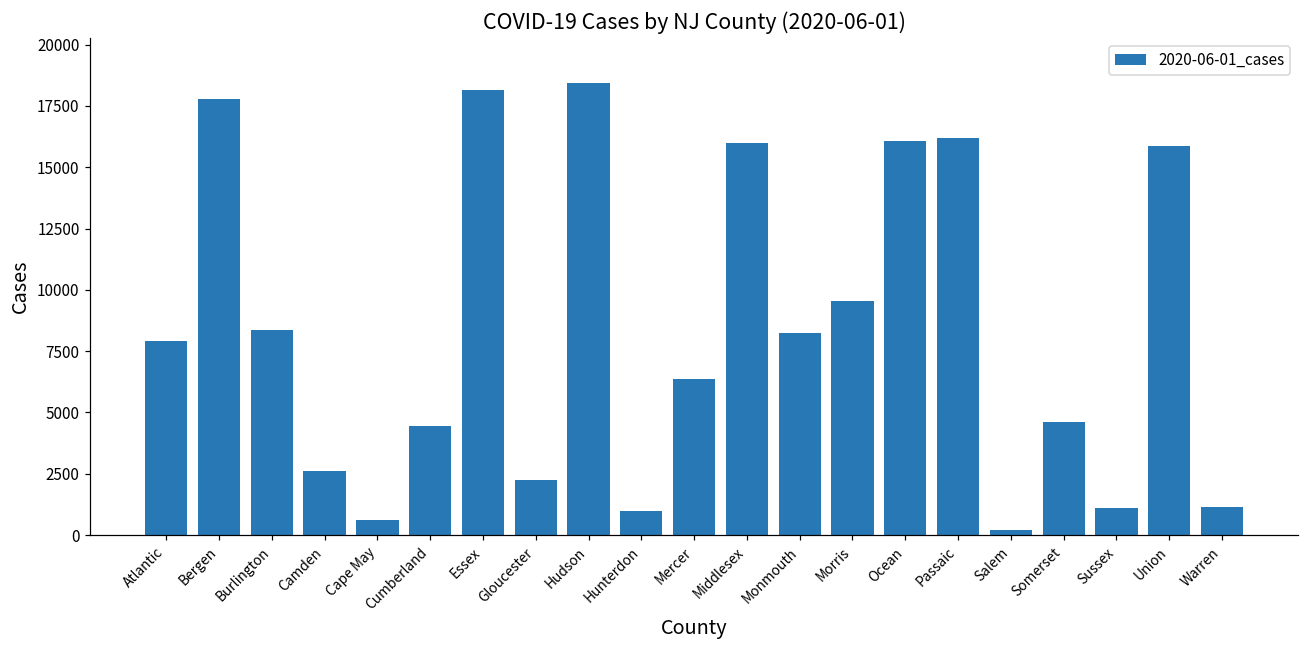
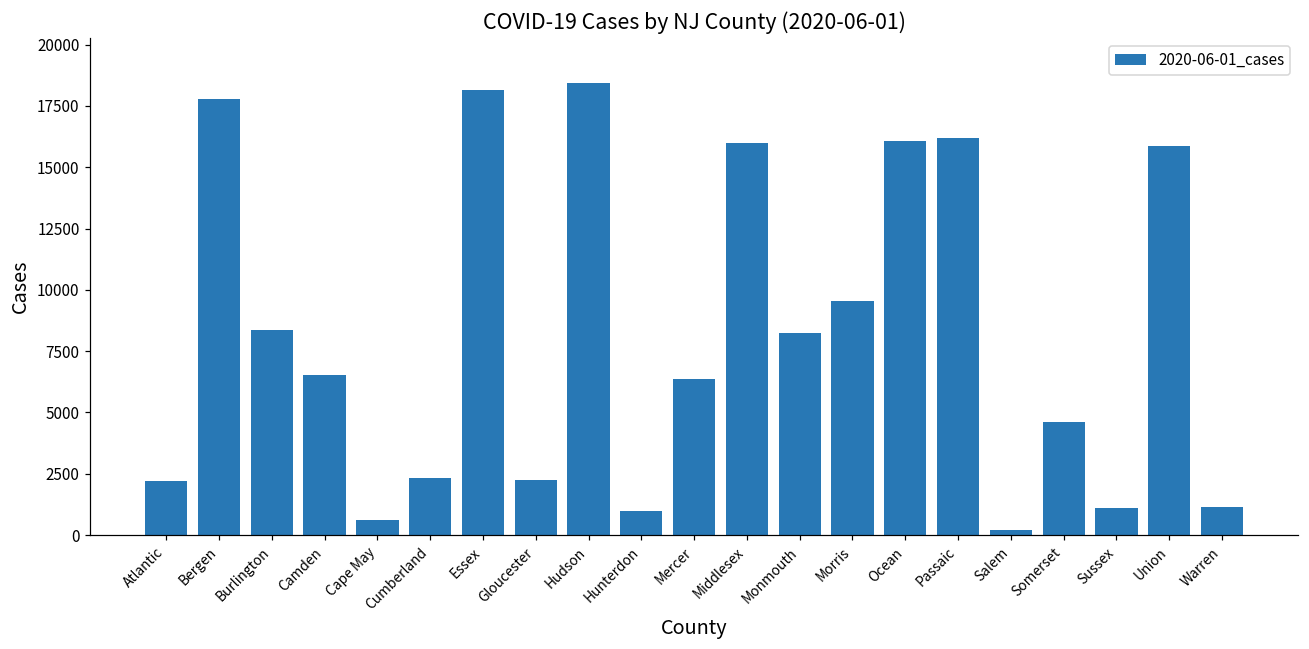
Atlantic: 7900 -> 2200
Camden: 2600 -> 6500
Cumberland: 4500 -> 2300
